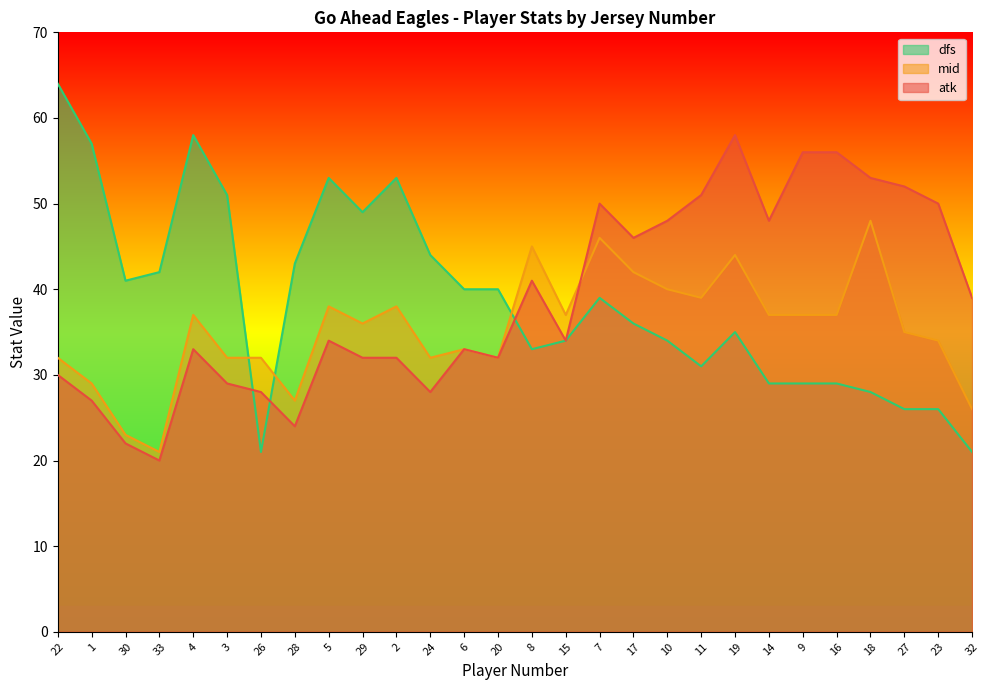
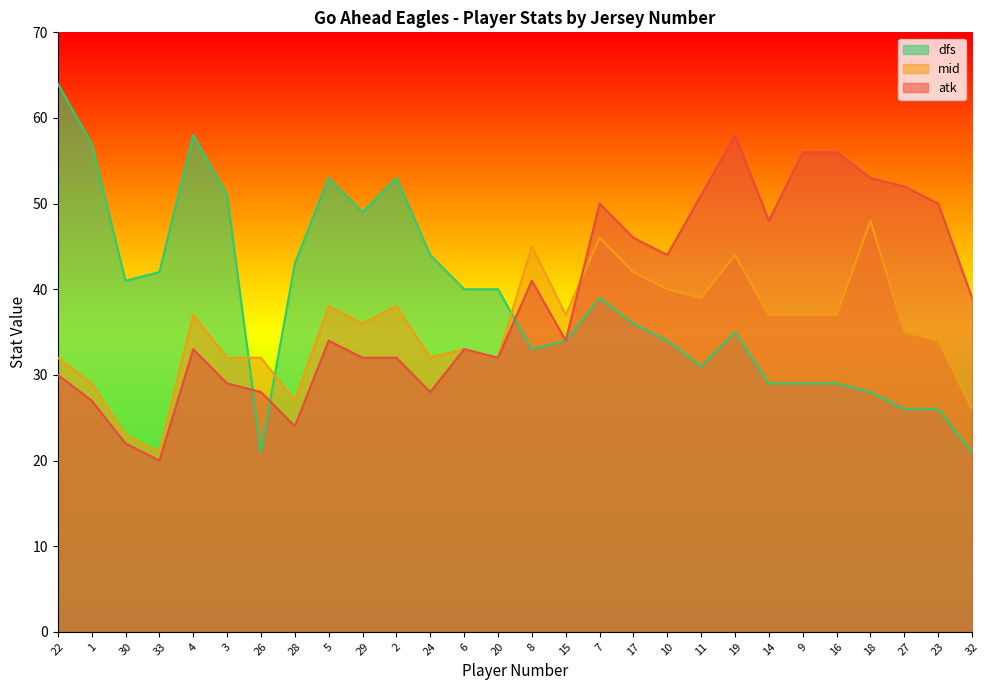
atk, 10: 48 -> 44
